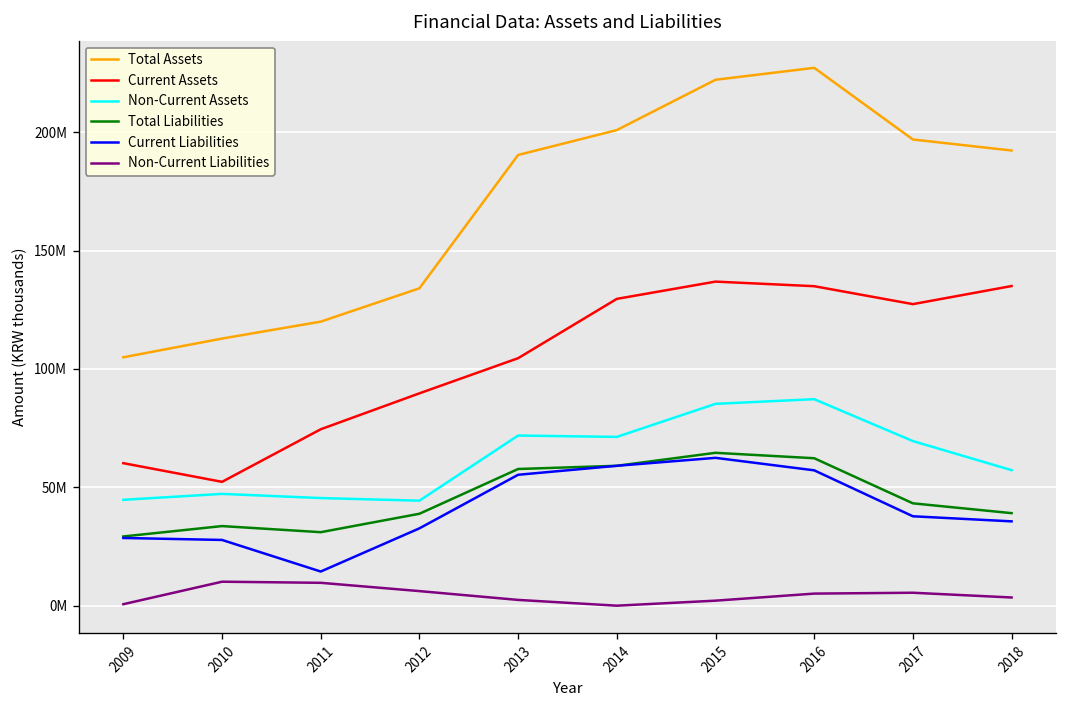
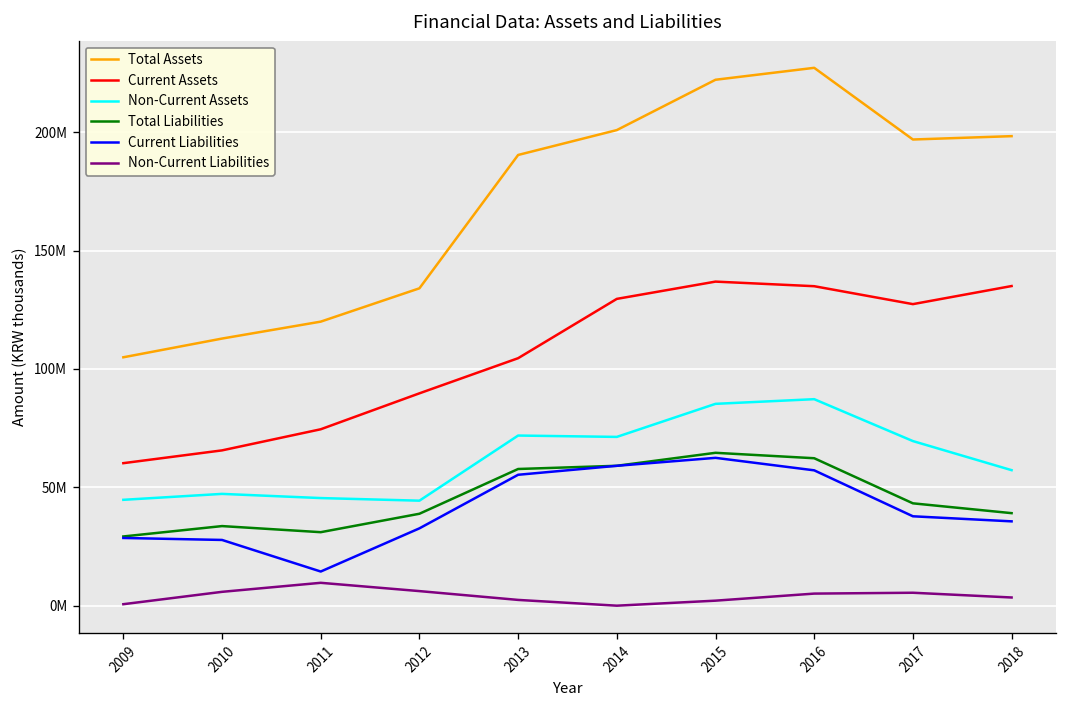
Current Assets, 2010: 52000000 -> 66000000
Non-Current Liabilities, 2010: 10000000 -> 6000000
Total Assets, 2018: 192000000 -> 198000000
